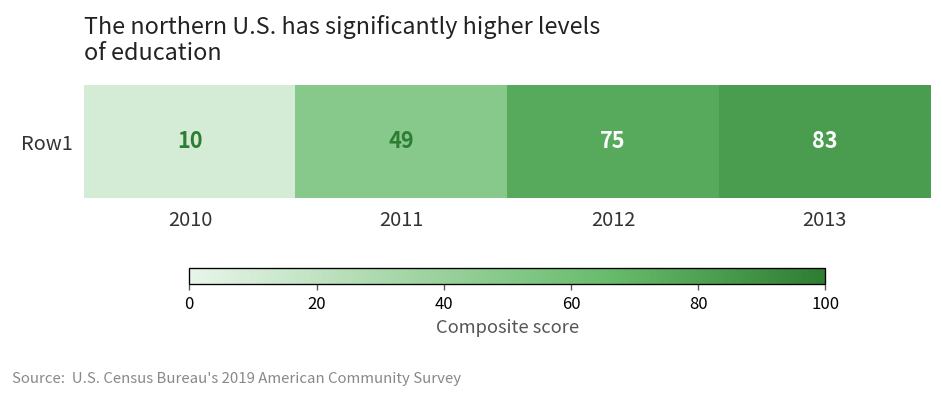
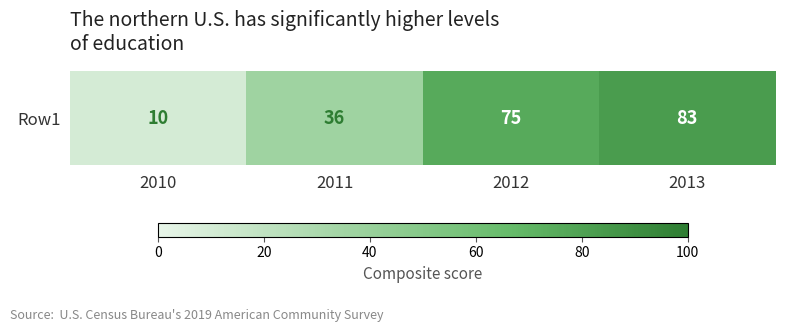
Row1, 2011: 49 -> 36
